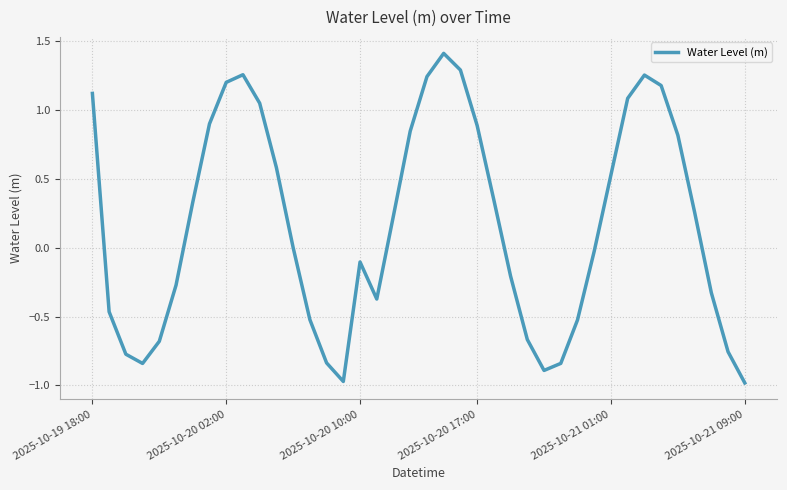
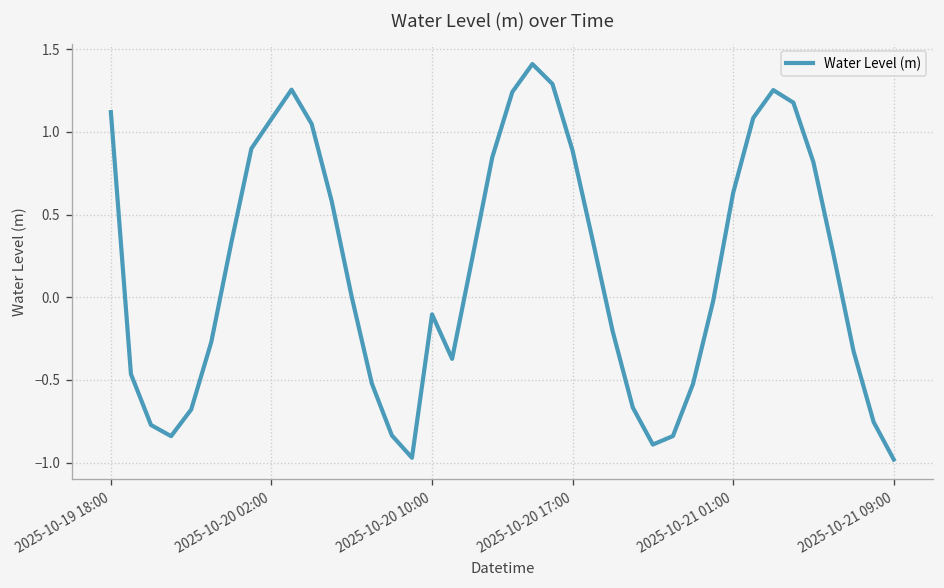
2025-10-20 02:00: 1.20 -> 1.08
2025-10-21 01:00: 0.53 -> 0.63
